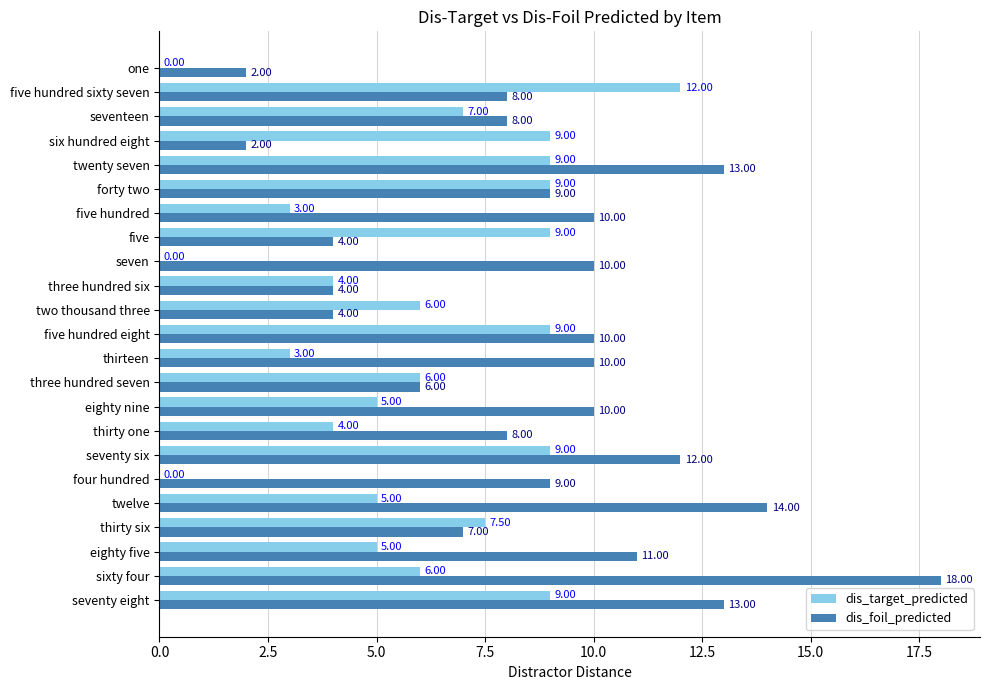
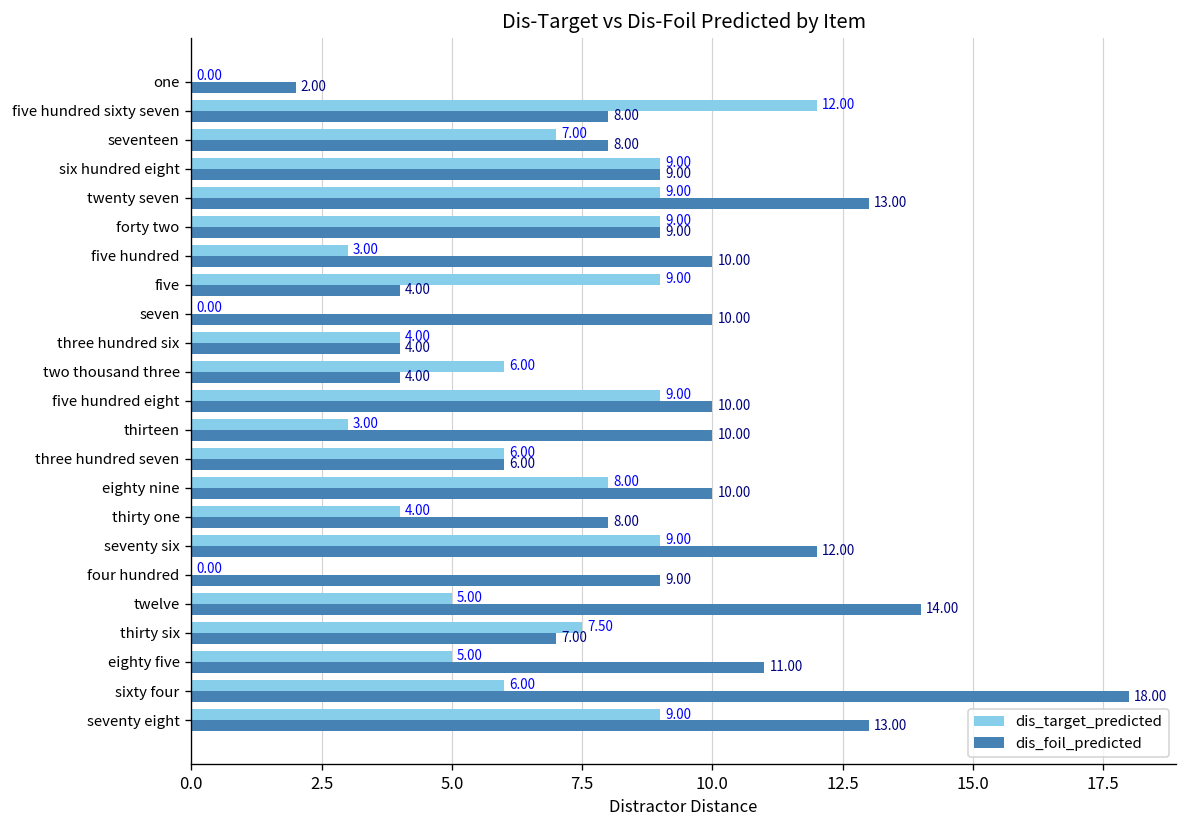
dis_foil_predicted, six hundred eight: 2.00 -> 9.00
dis_target_predicted, eighty nine: 5.00 -> 8.00
